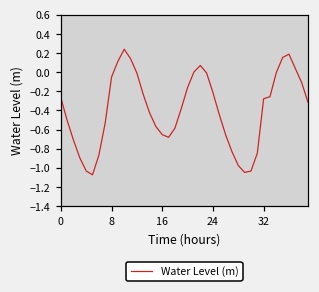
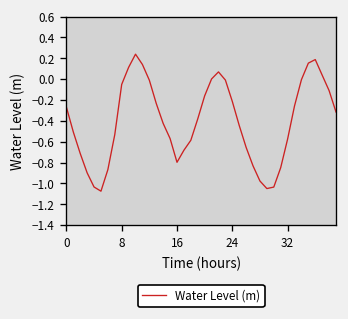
16: -0.7 -> -0.8
32: -0.3 -> -0.6
